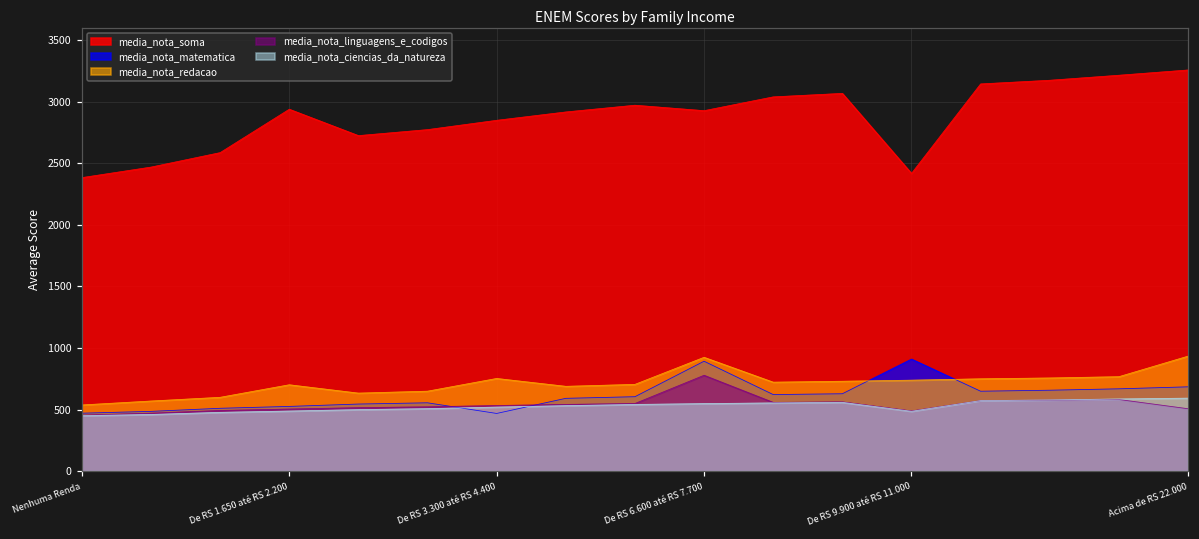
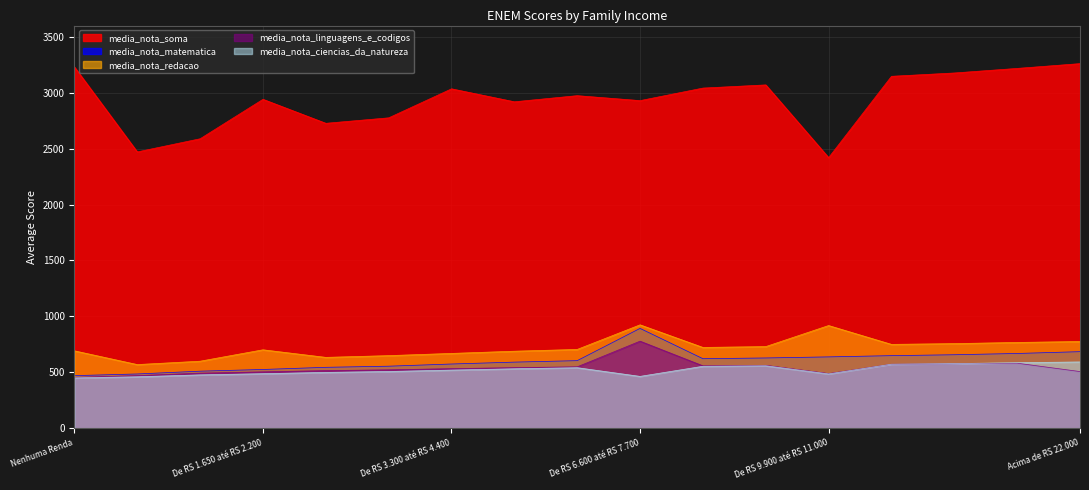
media_nota_soma, Nenhuma Renda: 2380 -> 3230
media_nota_redacao, Nenhuma Renda: 540 -> 690
media_nota_soma, De RS 3.300 até RS 4.400: 2850 -> 3030
media_nota_matematica, De RS 3.300 até RS 4.400: 470 -> 570
media_nota_redacao, De RS 3.300 até RS 4.400: 750 -> 670
media_nota_ciencias_da_natureza, De RS 6.600 até RS 7.700: 550 -> 460
media_nota_matematica, De RS 9.900 até RS 11.000: 910 -> 640
media_nota_redacao, De RS 9.900 até RS 11.000: 740 -> 920
media_nota_redacao, Acima de RS 22.000: 930 -> 780
